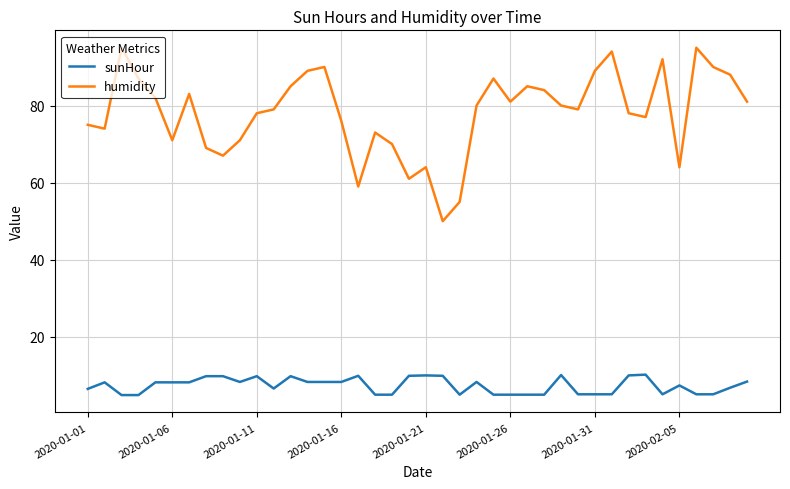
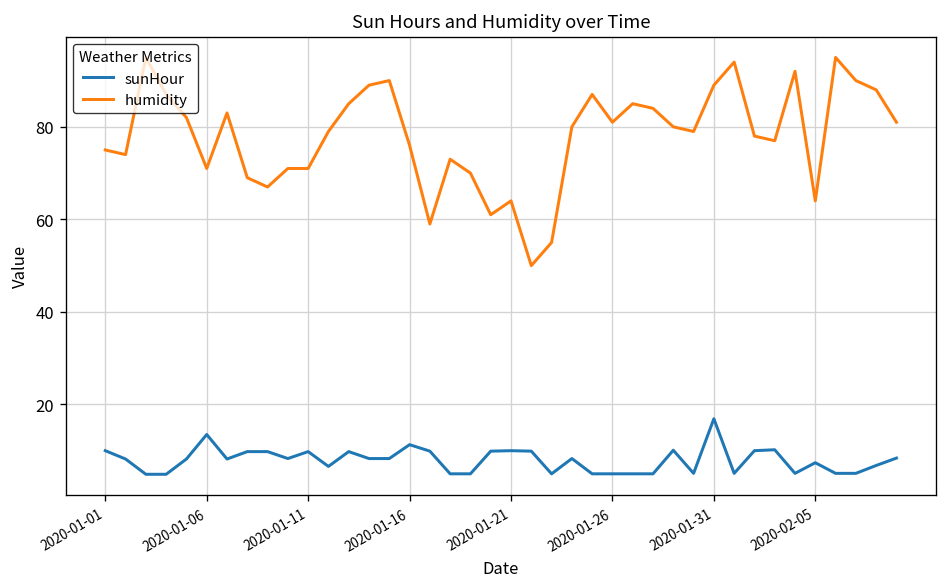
sunHour, 2020-01-01: 7 -> 10
sunHour, 2020-01-06: 8 -> 14
humidity, 2020-01-11: 78 -> 71
sunHour, 2020-01-16: 8 -> 11
sunHour, 2020-01-31: 5 -> 17
